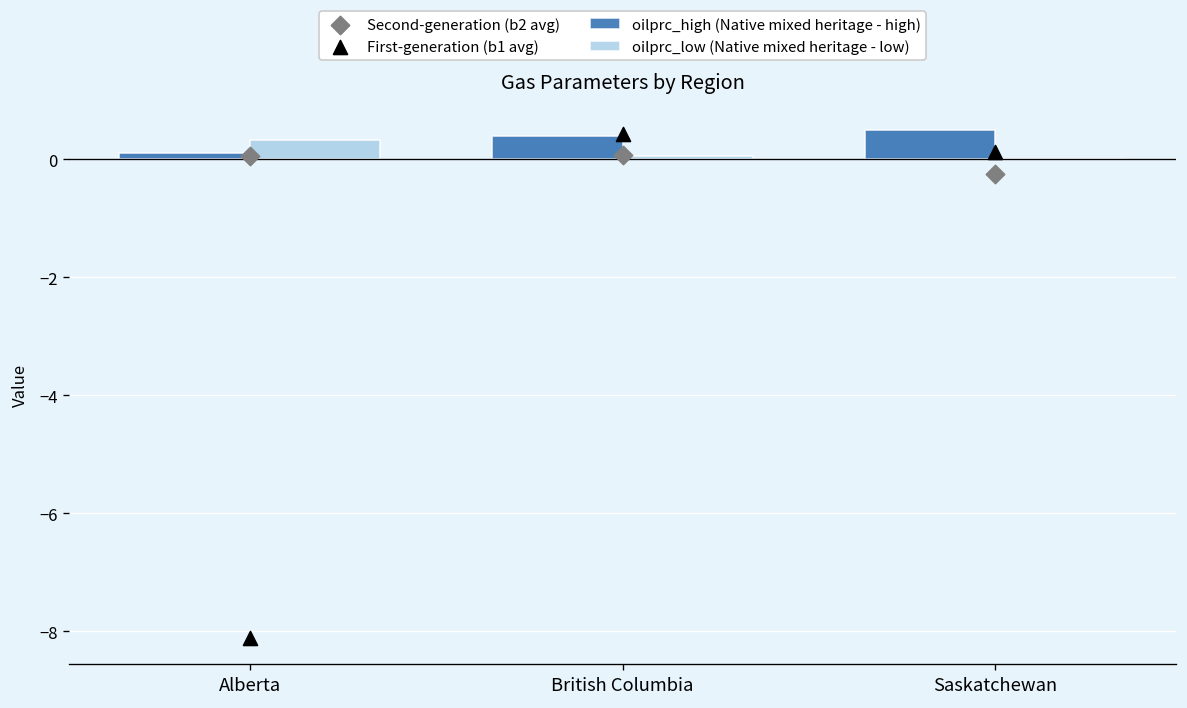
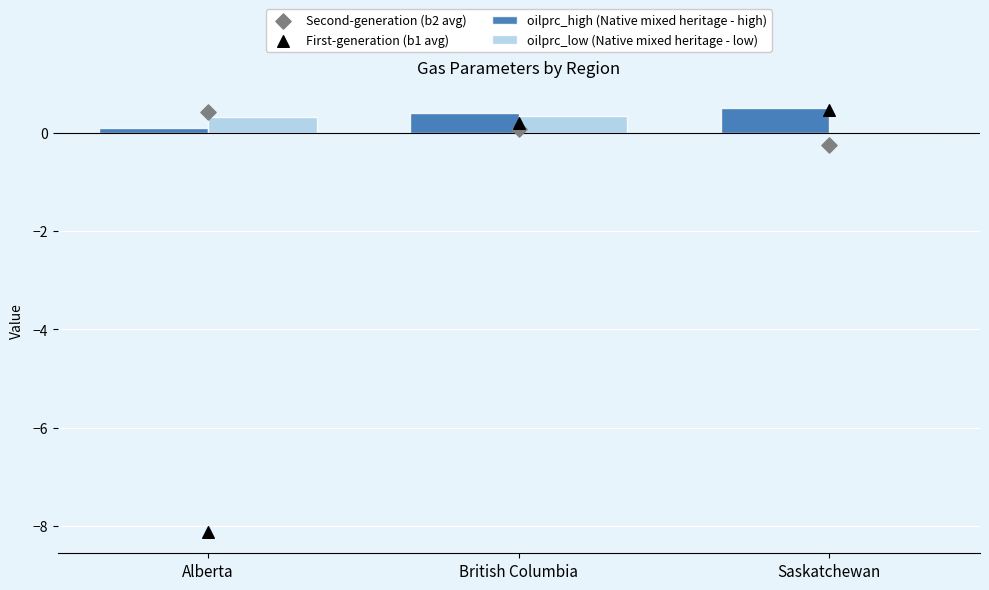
Second-generation (b2 avg), Alberta: 0.1 -> 0.4
First-generation (b1 avg), British Columbia: 0.4 -> 0.2
oilprc_low (Native mixed heritage - low), British Columbia: 0.1 -> 0.3
First-generation (b1 avg), Saskatchewan: 0.1 -> 0.5
